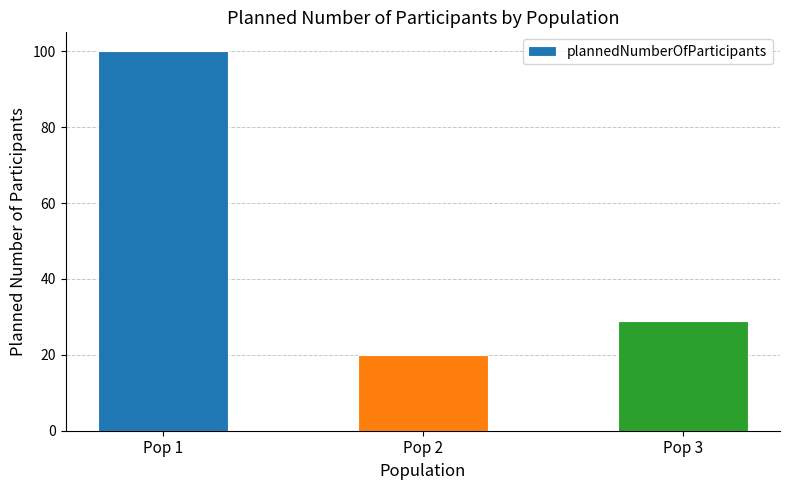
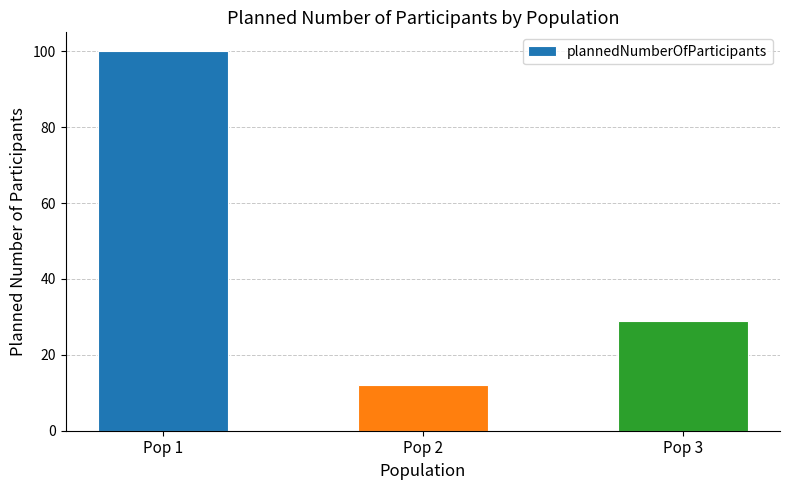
Pop 2: 20 -> 12
